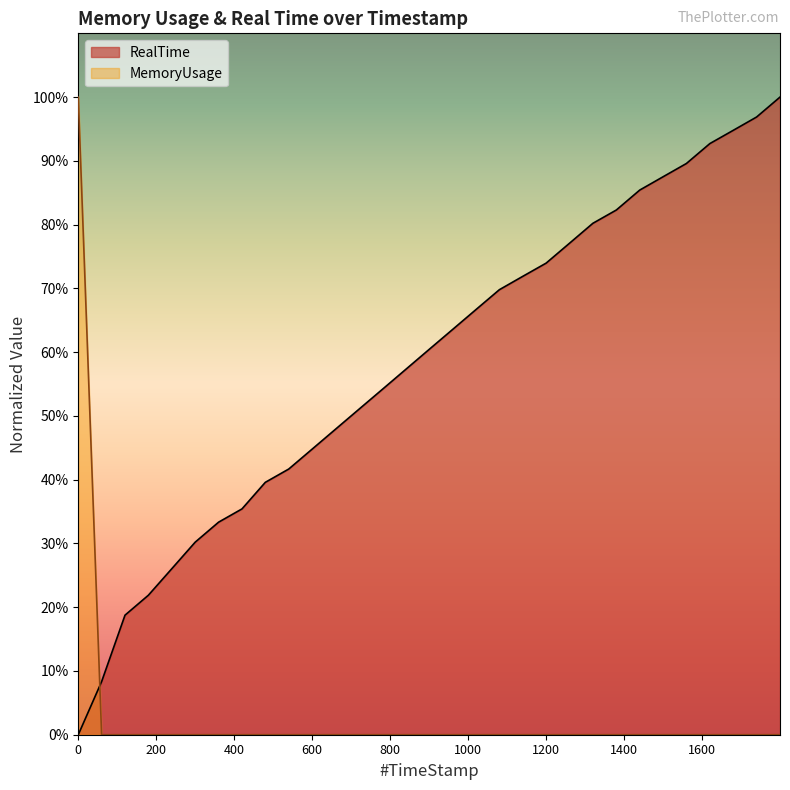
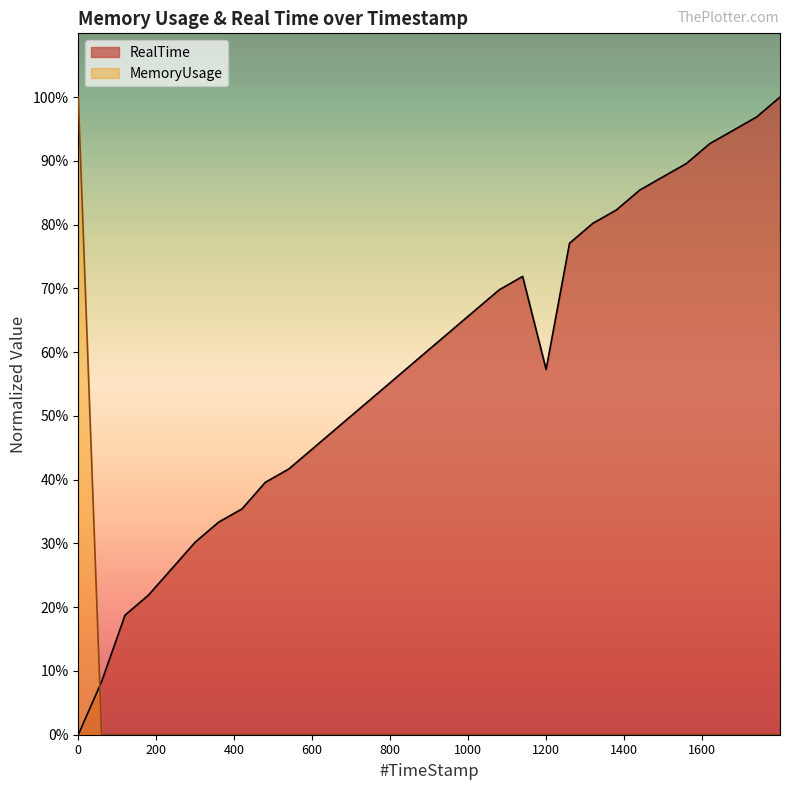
RealTime, 1200: 74% -> 57%
